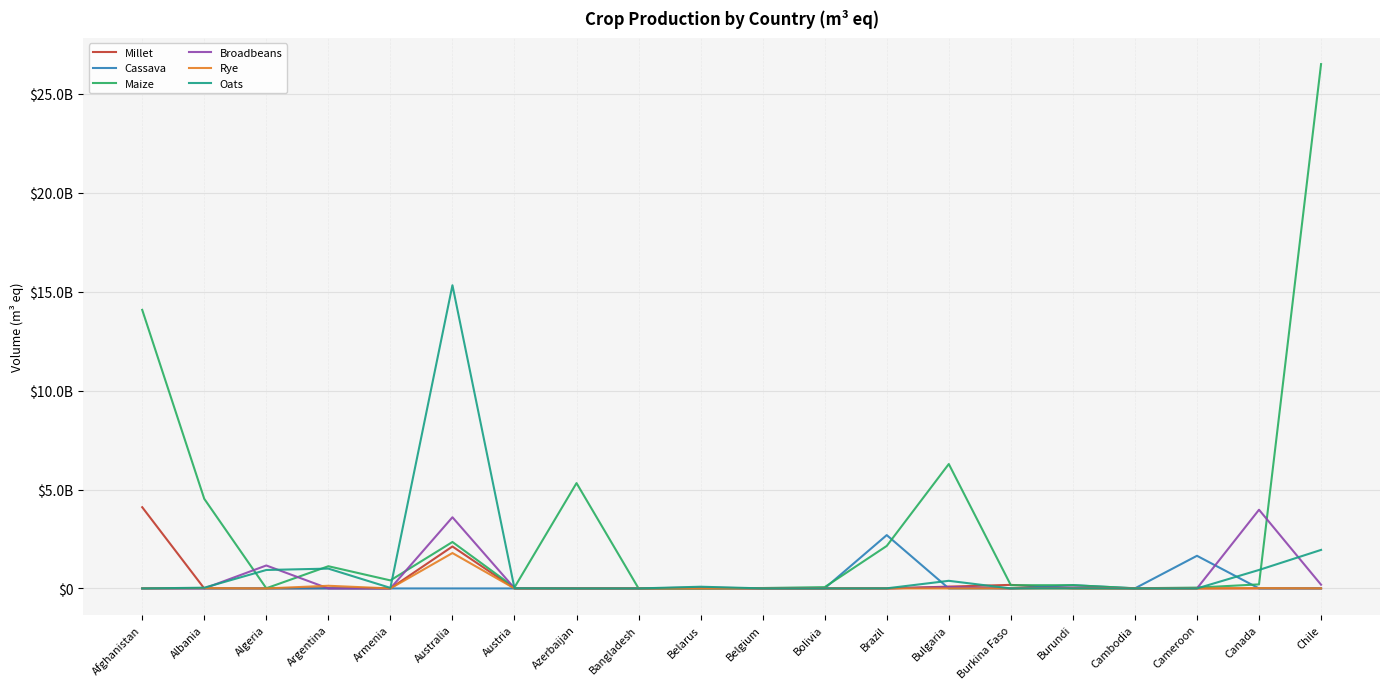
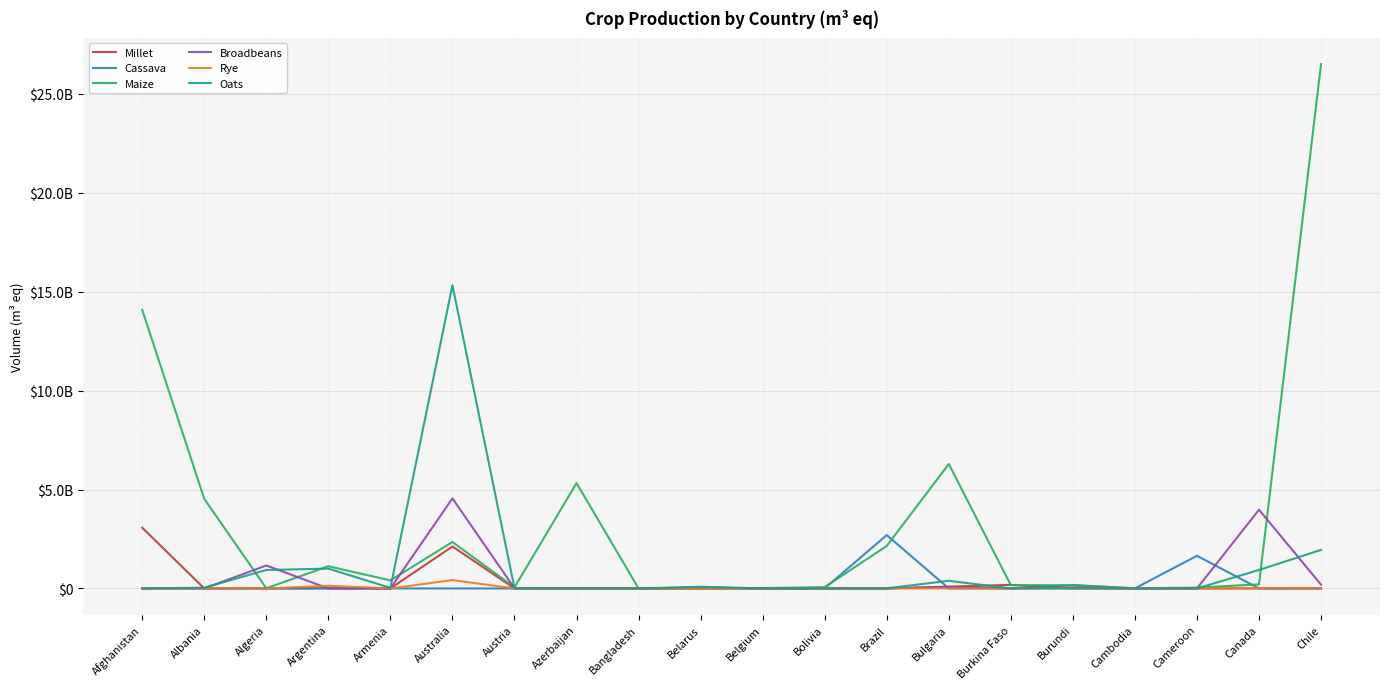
Millet, Afghanistan: $4100000000 -> $3100000000
Broadbeans, Australia: $3600000000 -> $4600000000
Rye, Australia: $1800000000 -> $400000000
